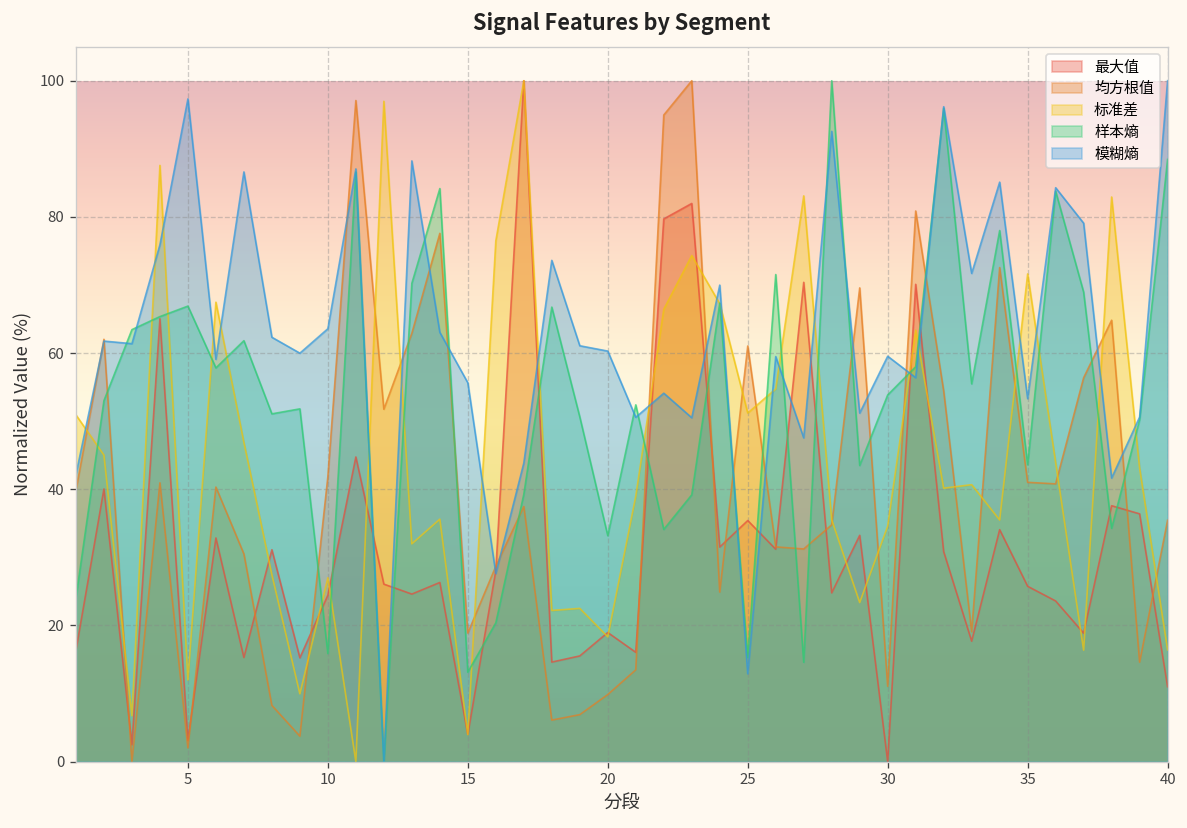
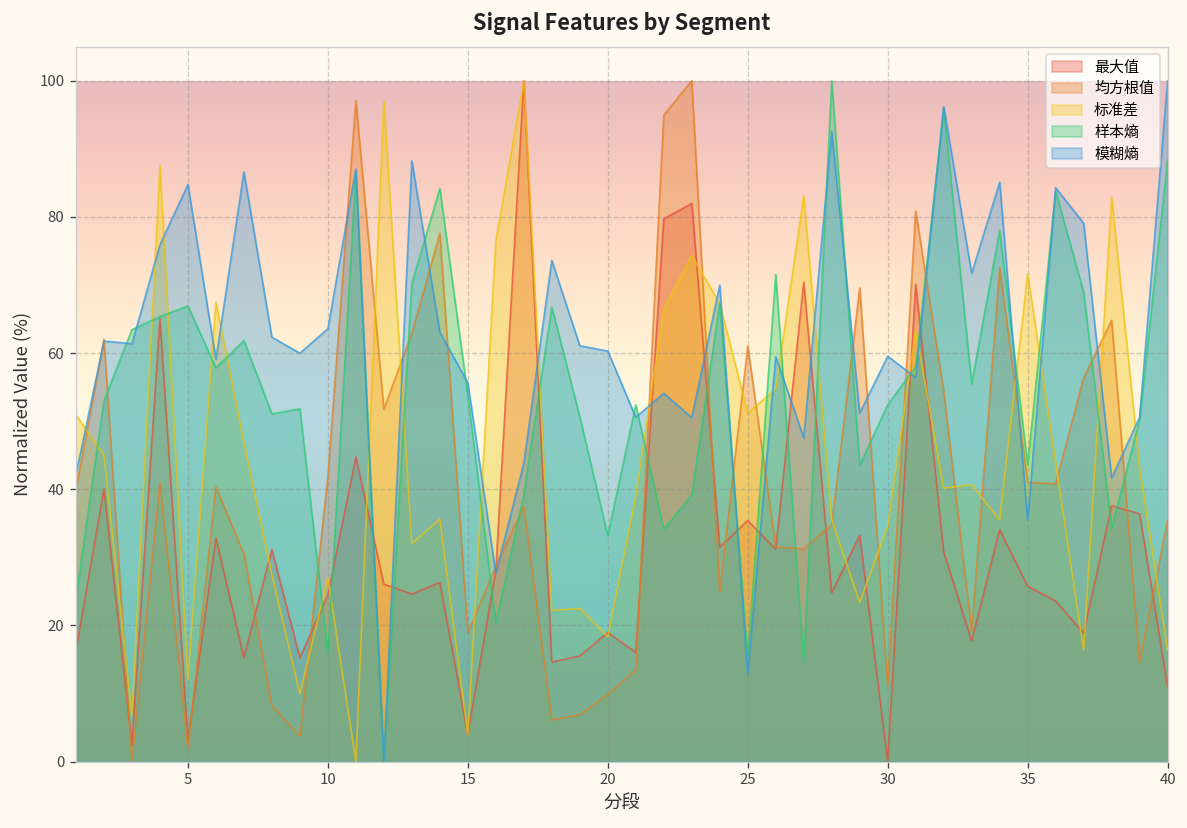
模糊熵, 5: 97 -> 85
样本熵, 15: 13 -> 54
样本熵, 30: 54 -> 52
模糊熵, 35: 53 -> 35
